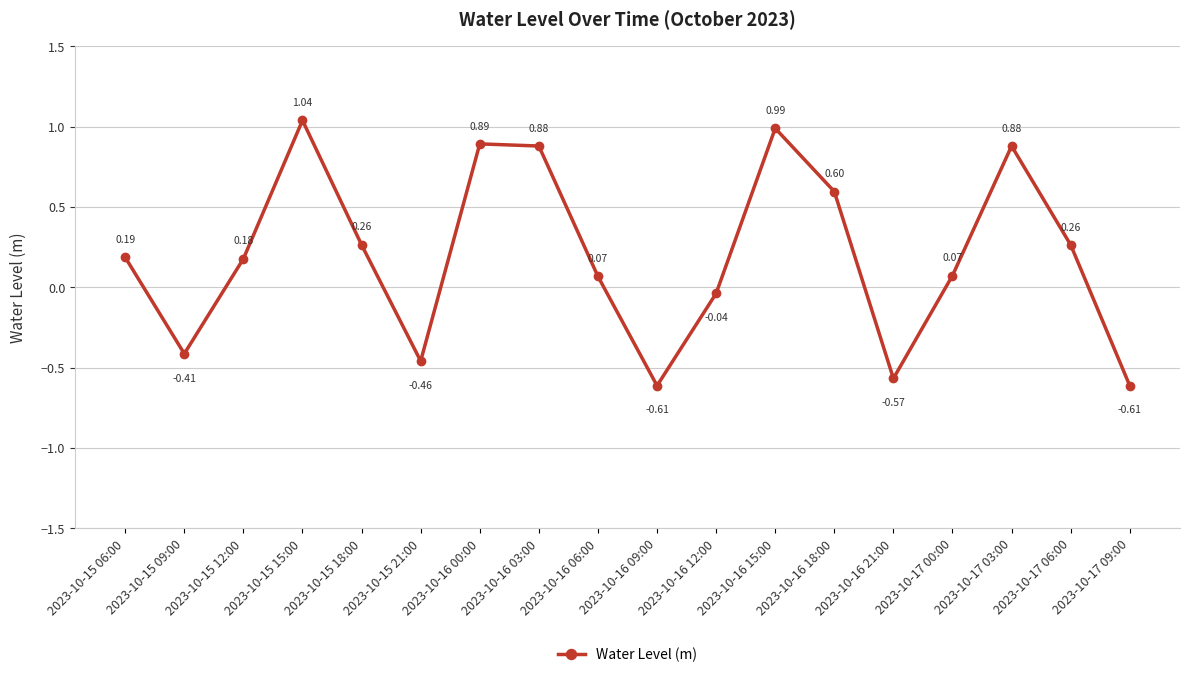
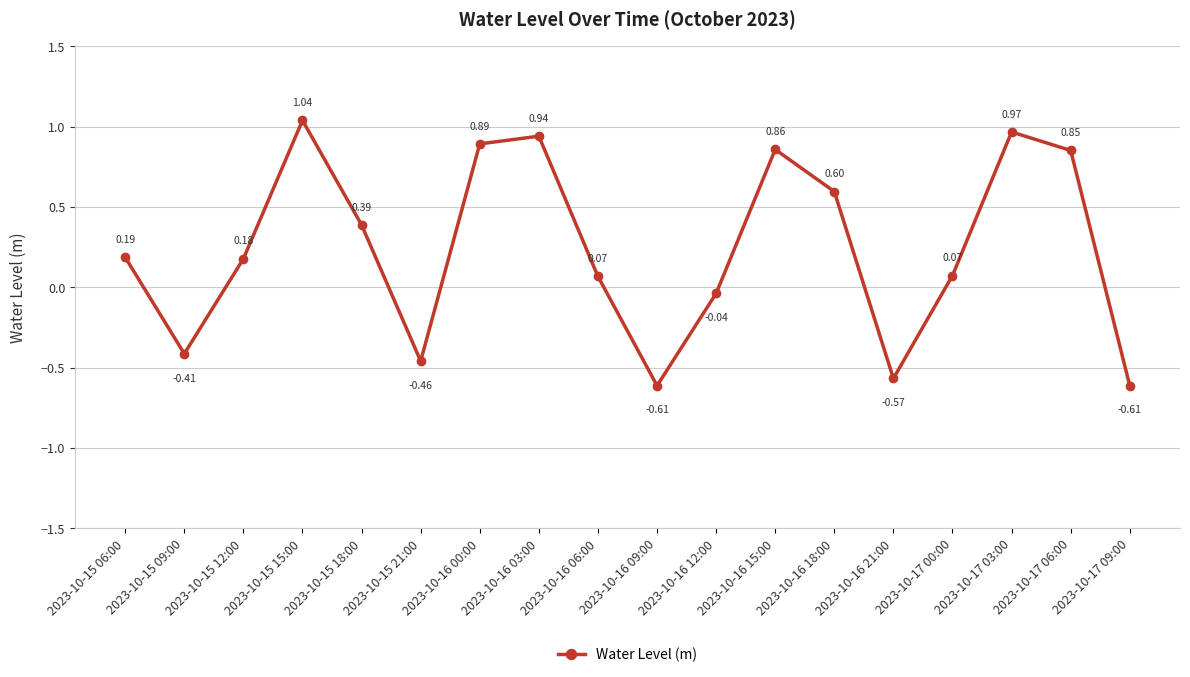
2023-10-15 18:00: 0.26 -> 0.39
2023-10-16 03:00: 0.88 -> 0.94
2023-10-16 15:00: 0.99 -> 0.86
2023-10-17 03:00: 0.88 -> 0.97
2023-10-17 06:00: 0.26 -> 0.85
